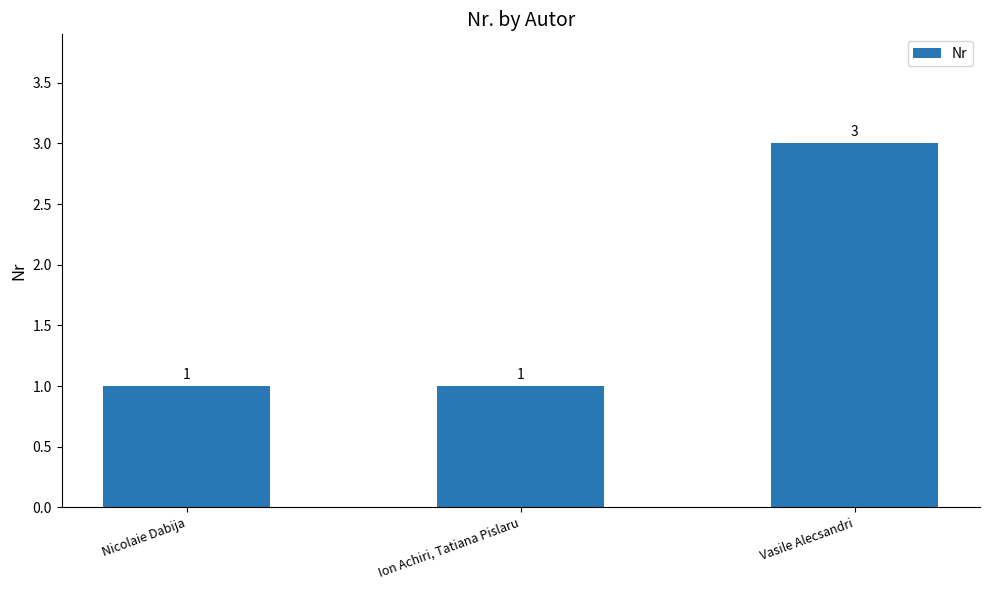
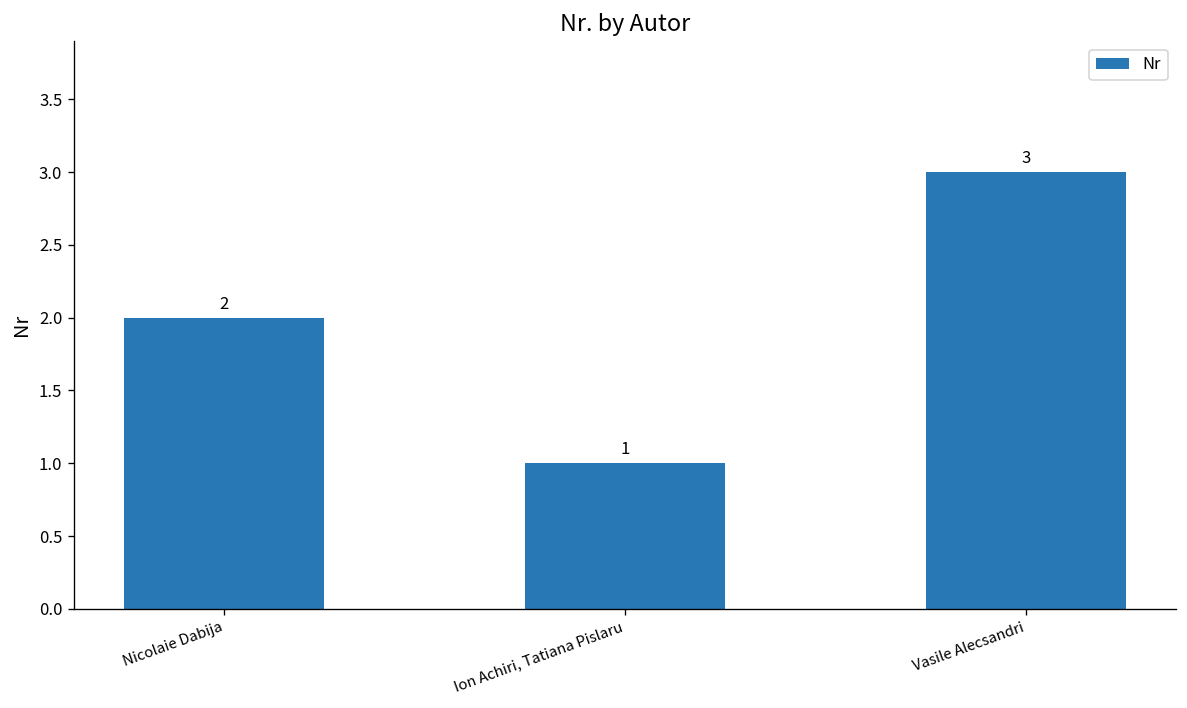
Nicolaie Dabija: 1 -> 2
